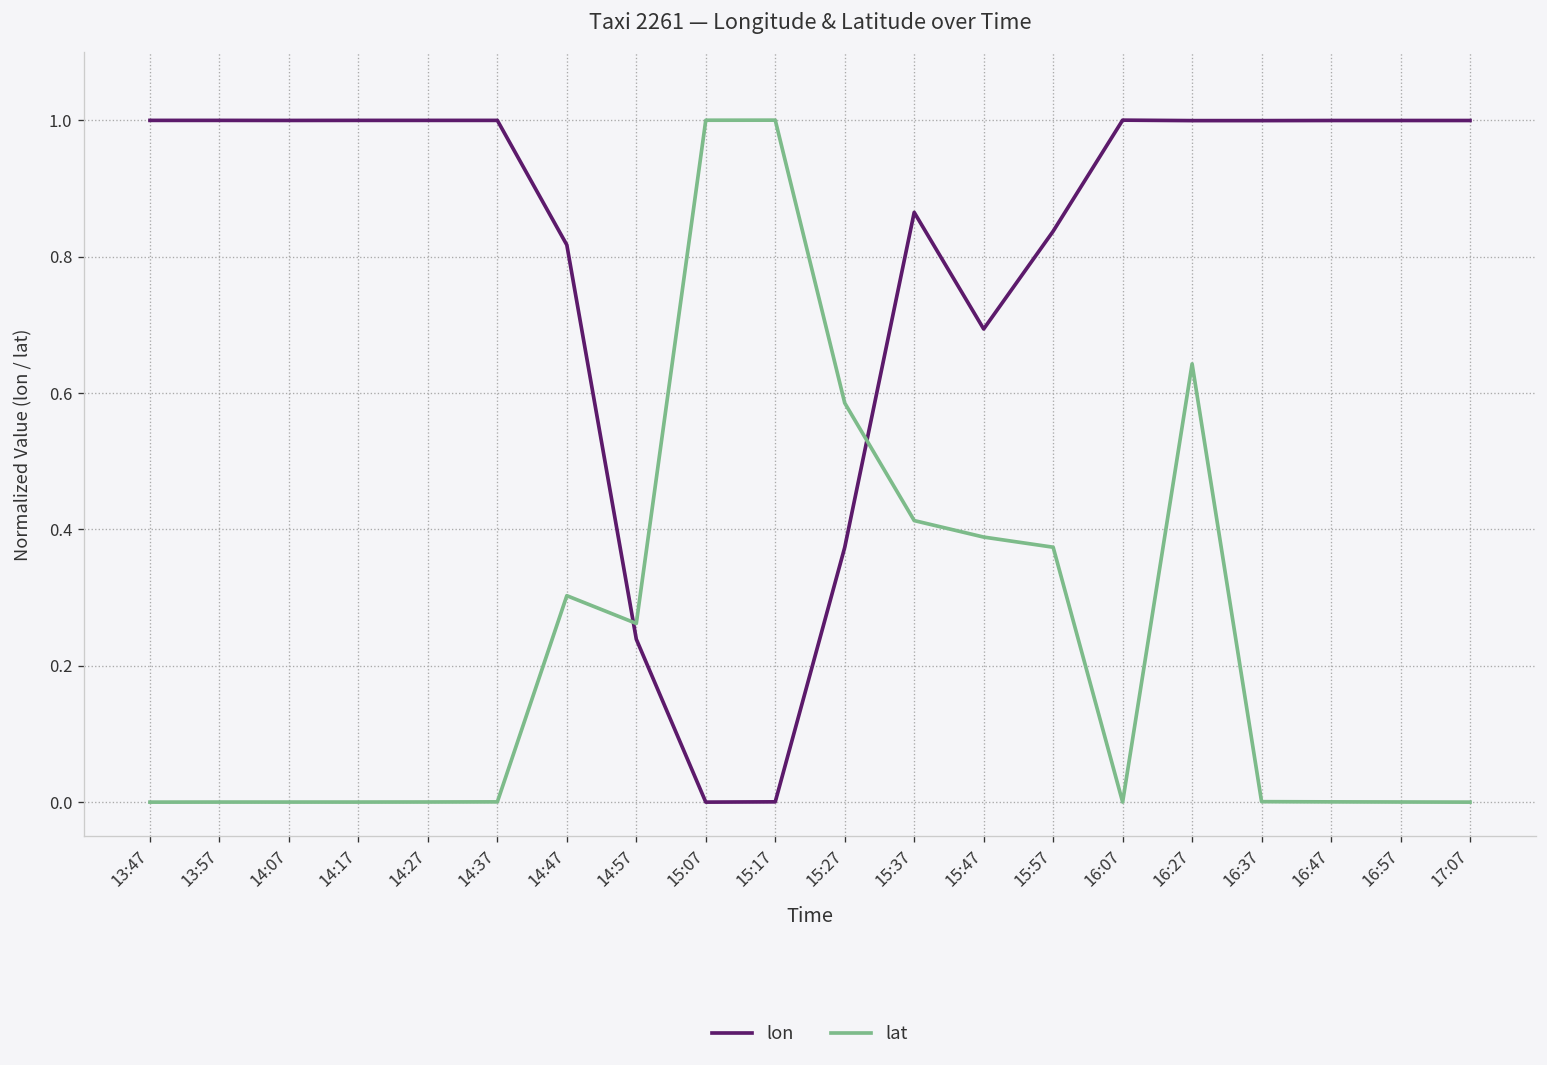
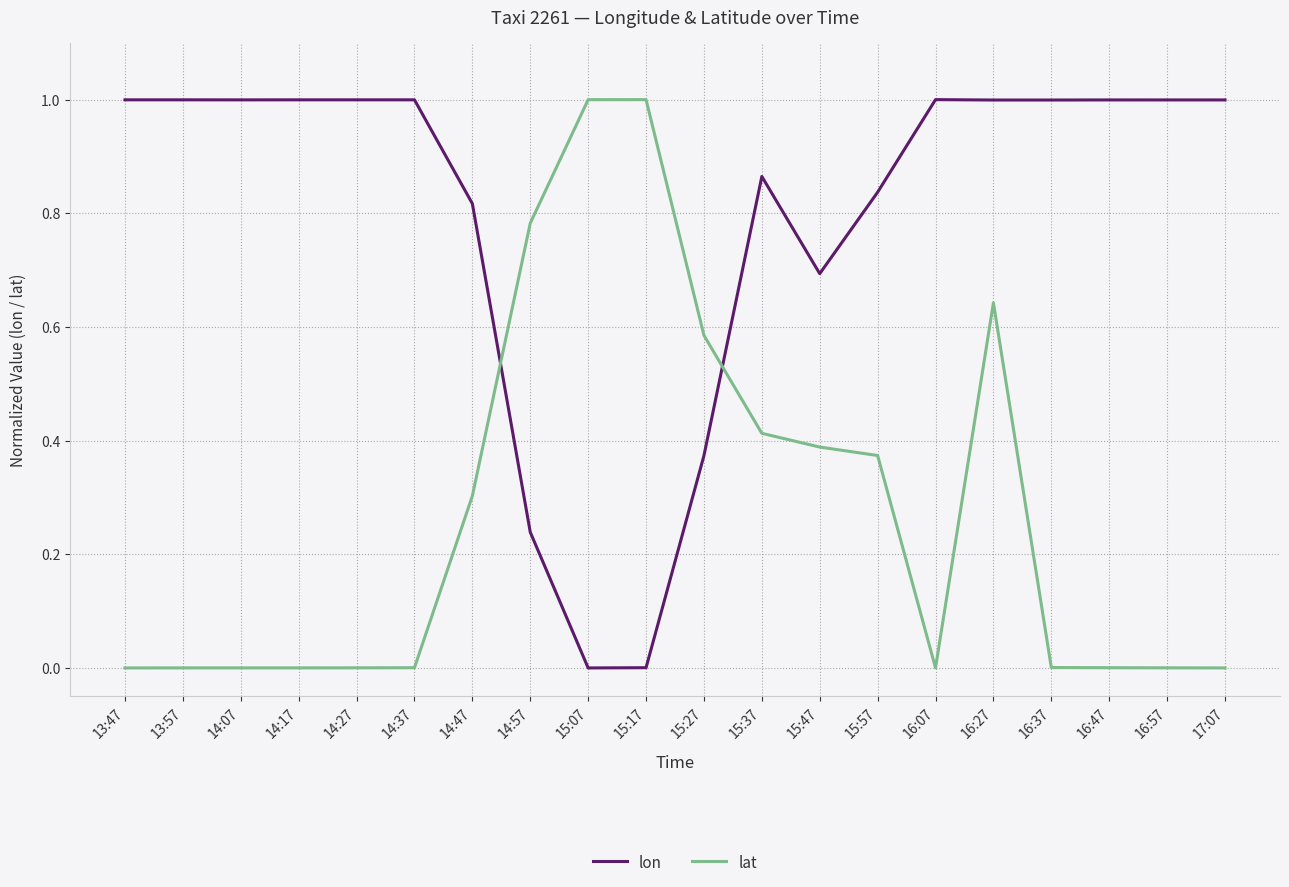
lat, 14:57: 0.26 -> 0.78
